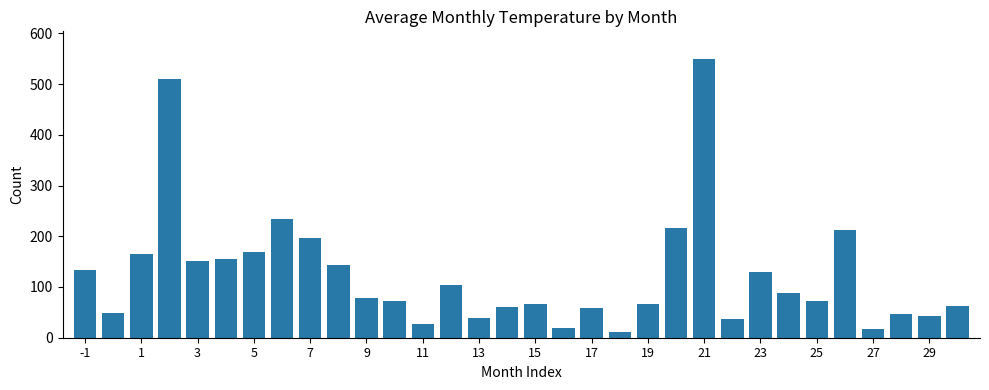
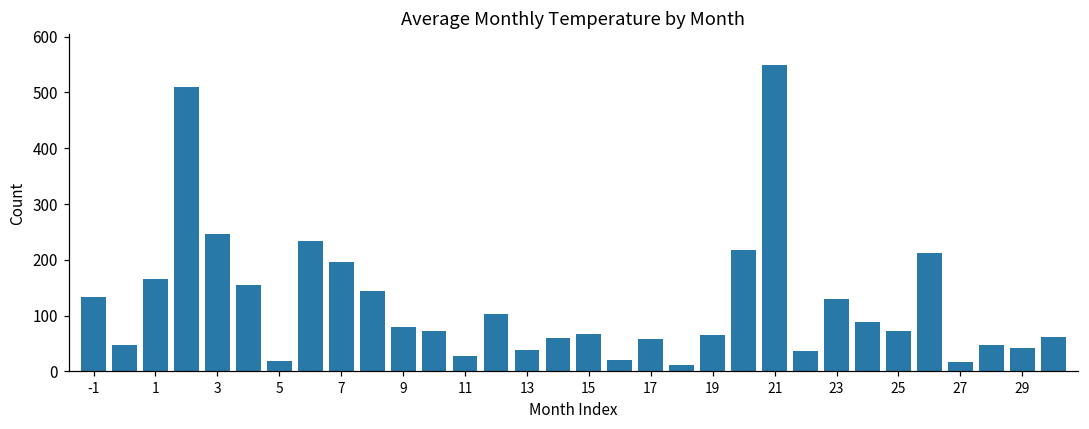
3: 150 -> 250
5: 170 -> 20
